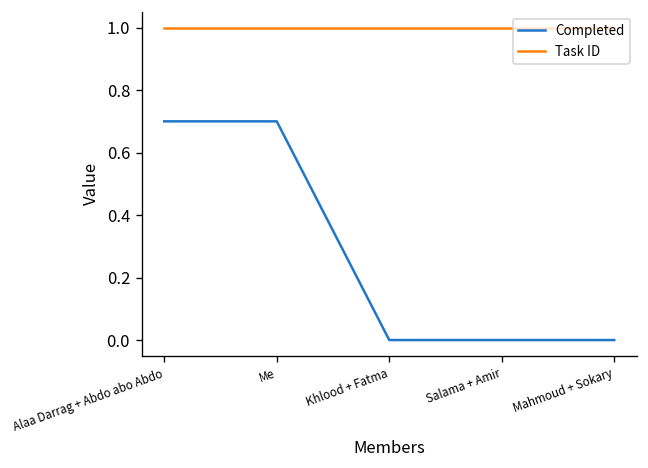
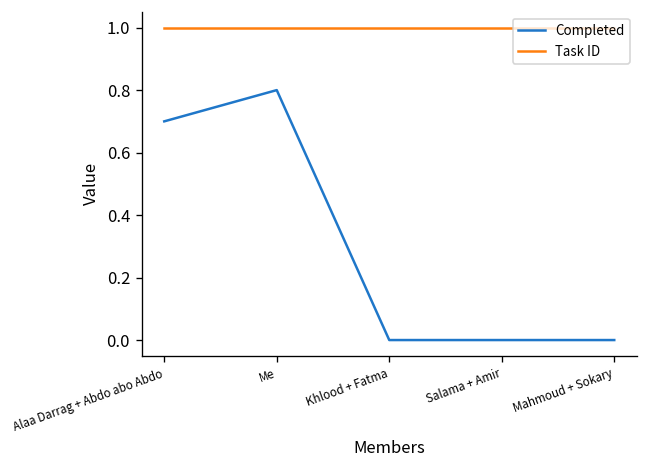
Completed, Me: 0.7 -> 0.8
